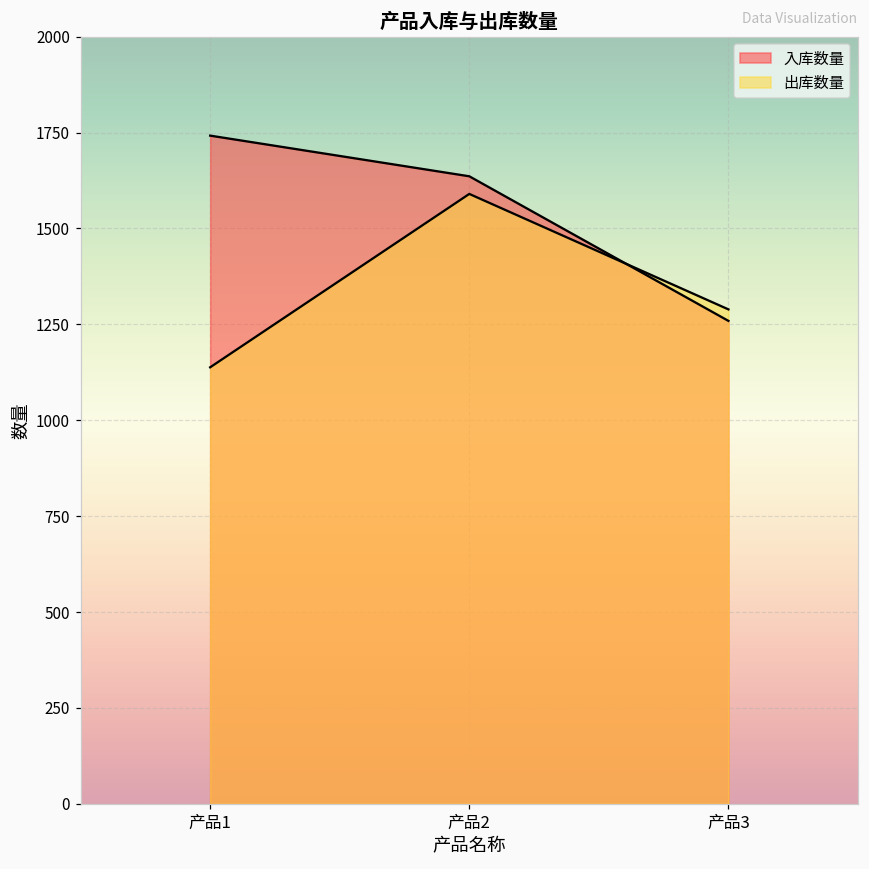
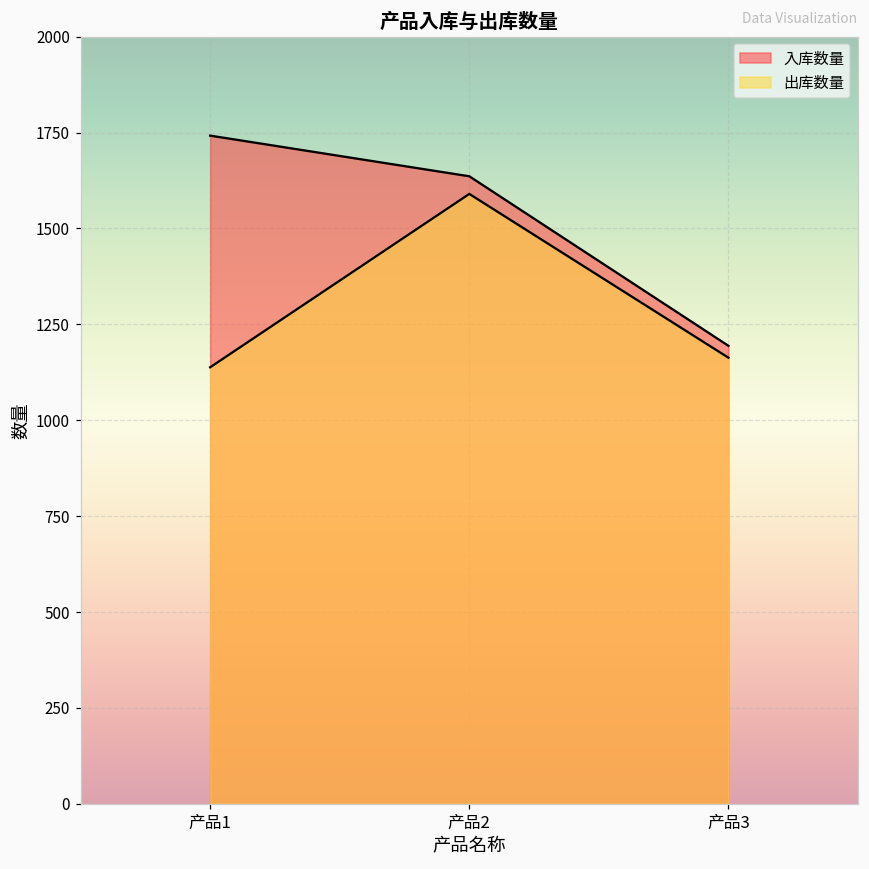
入库数量, 产品3: 1260 -> 1190
出库数量, 产品3: 1290 -> 1160
